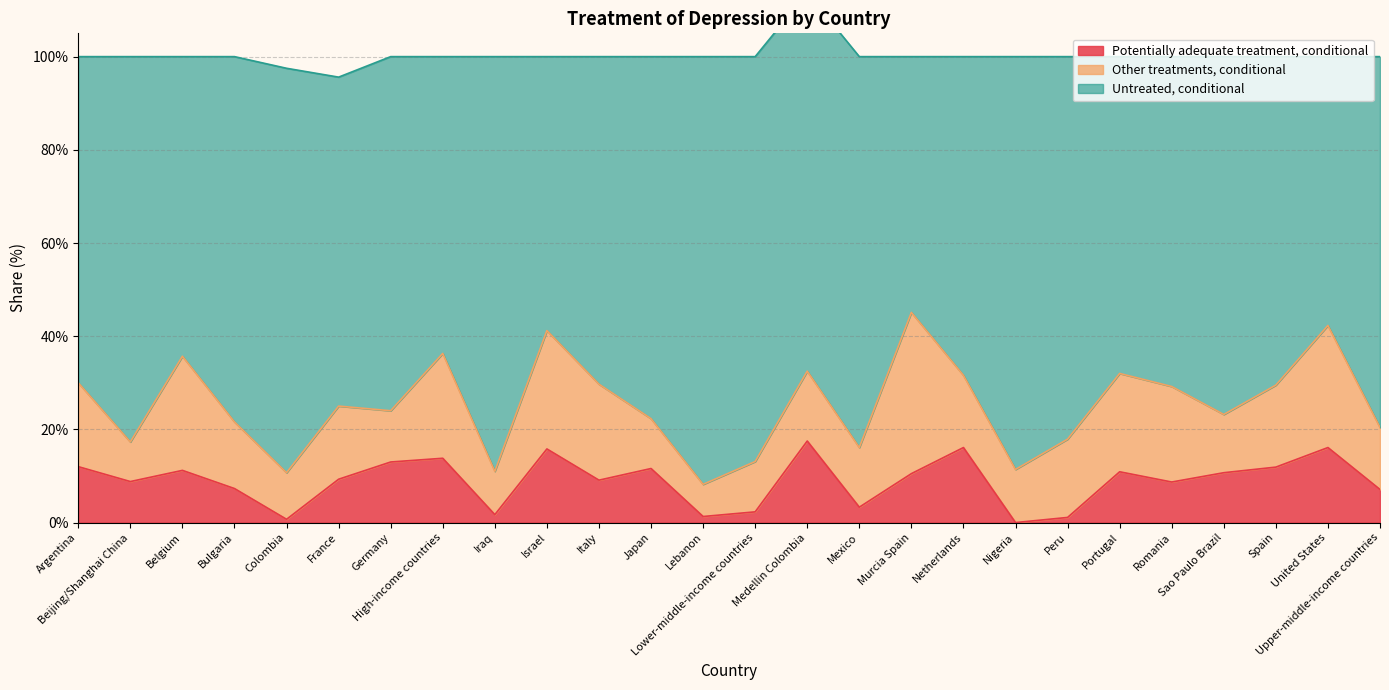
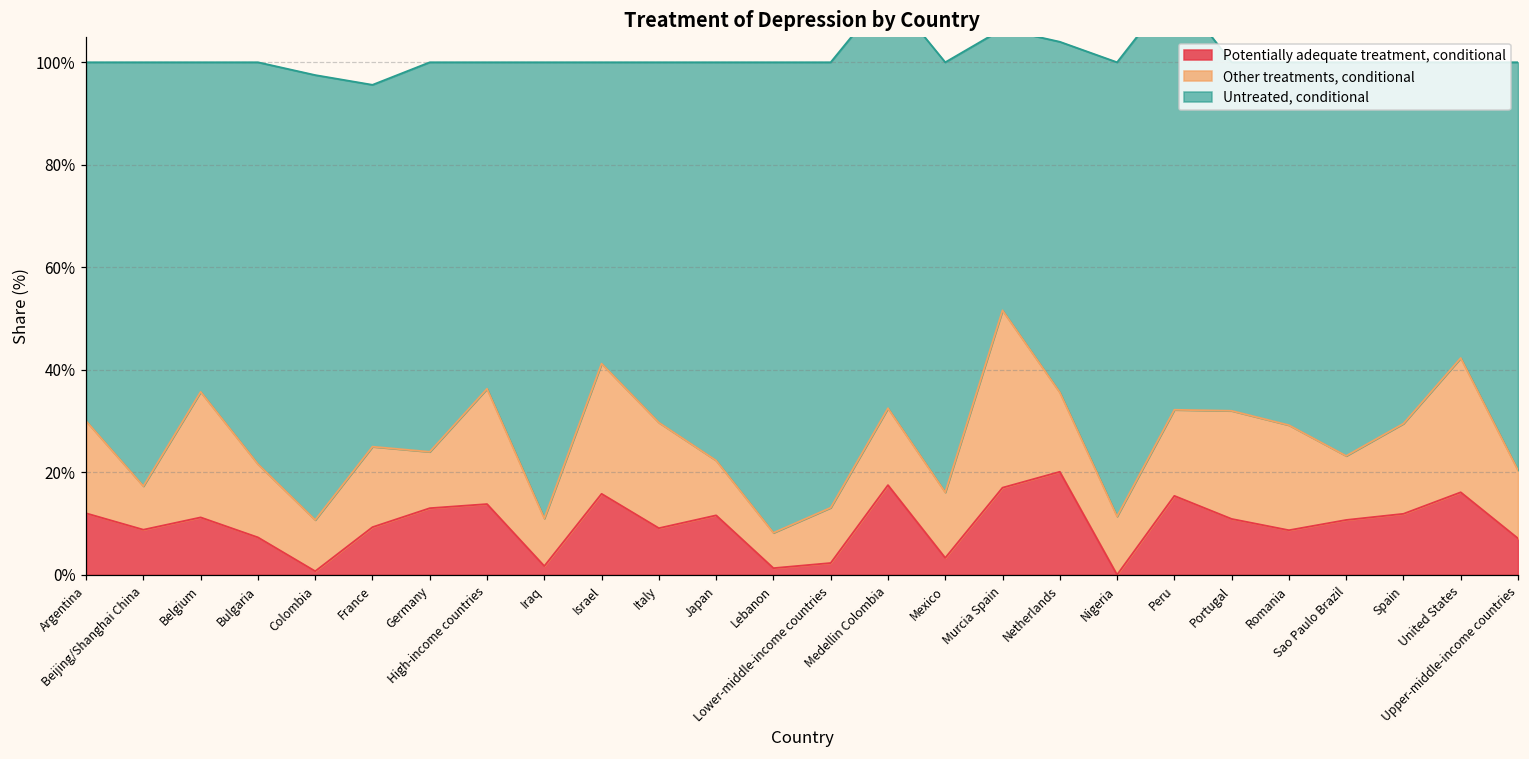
Potentially adequate treatment, conditional, Murcia Spain: 11% -> 17%
Potentially adequate treatment, conditional, Netherlands: 16% -> 20%
Potentially adequate treatment, conditional, Peru: 1% -> 15%
